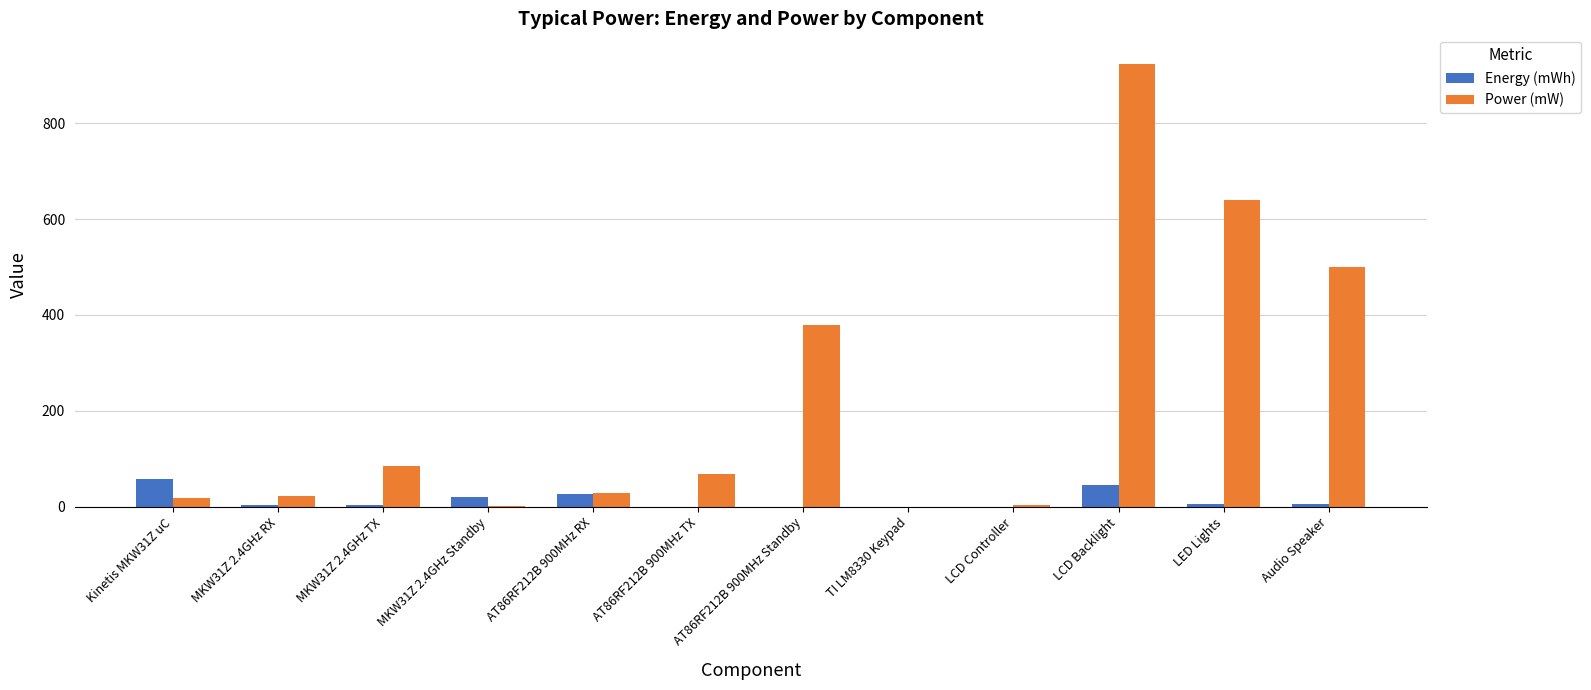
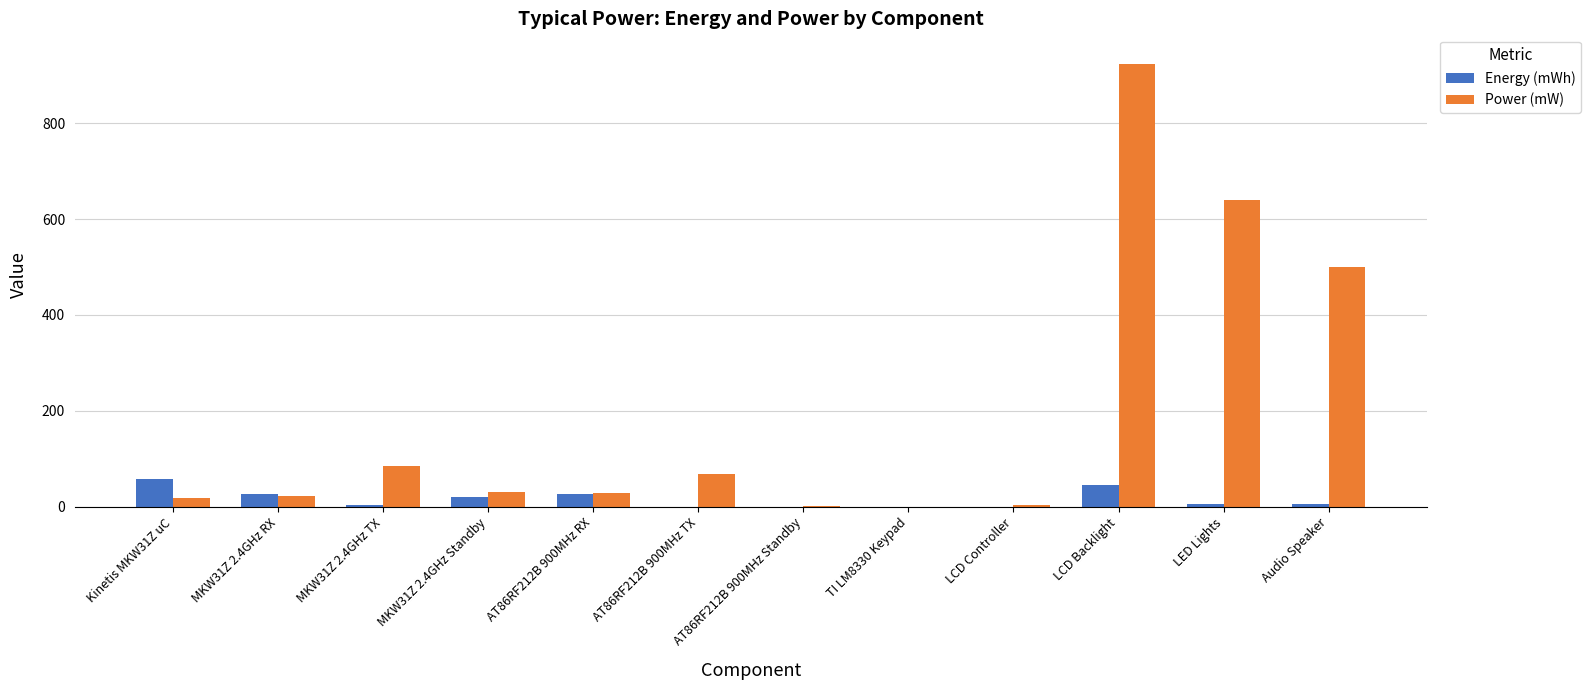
Energy (mWh), MKW31Z 2.4GHz RX: 0 -> 30
Power (mW), MKW31Z 2.4GHz Standby: 0 -> 30
Power (mW), AT86RF212B 900MHz Standby: 380 -> 0
